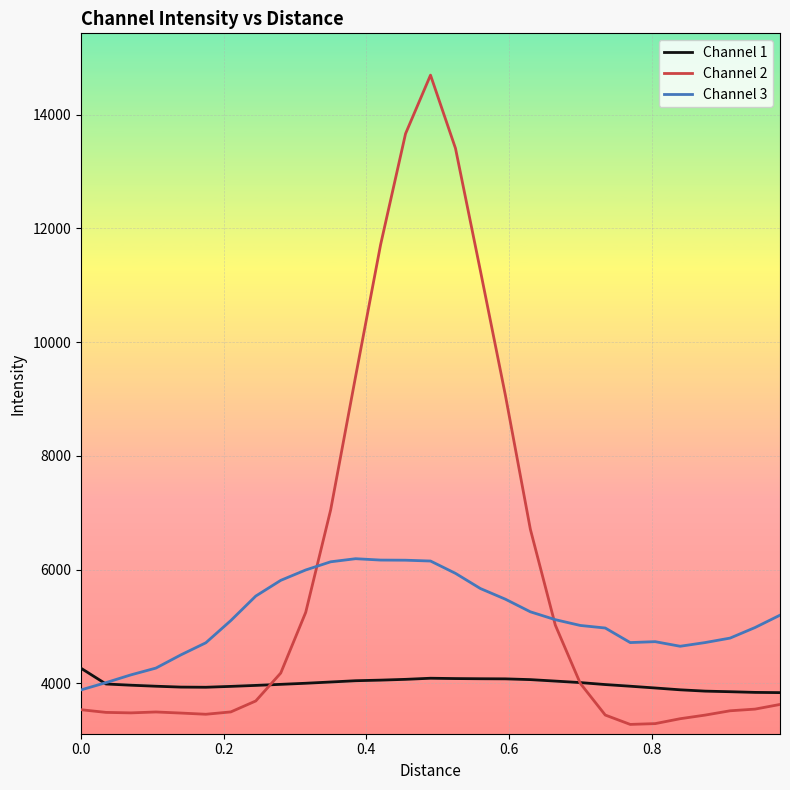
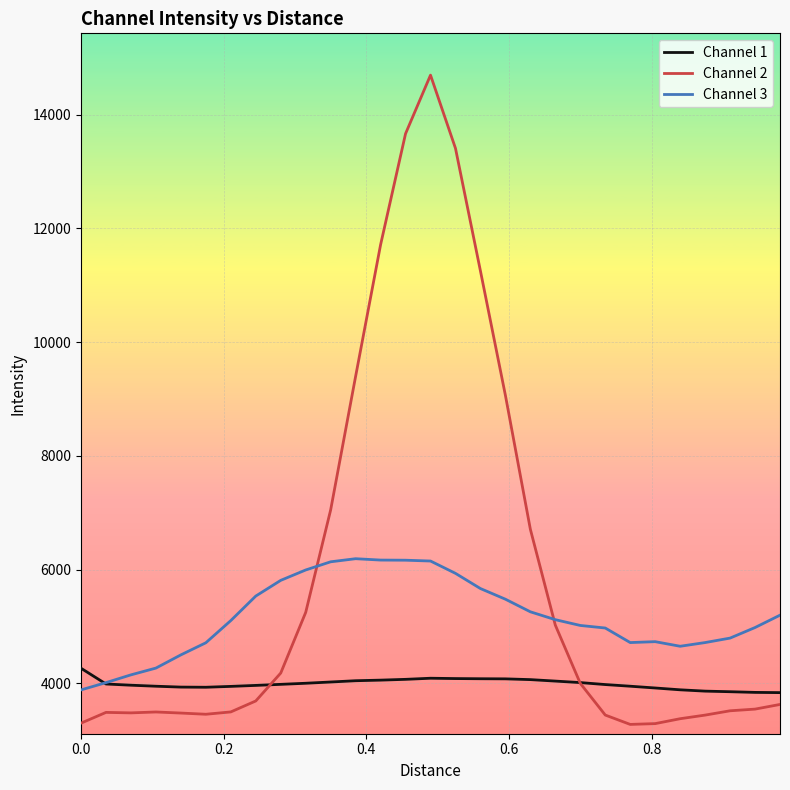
Channel 2, 0.0: 3500 -> 3300
